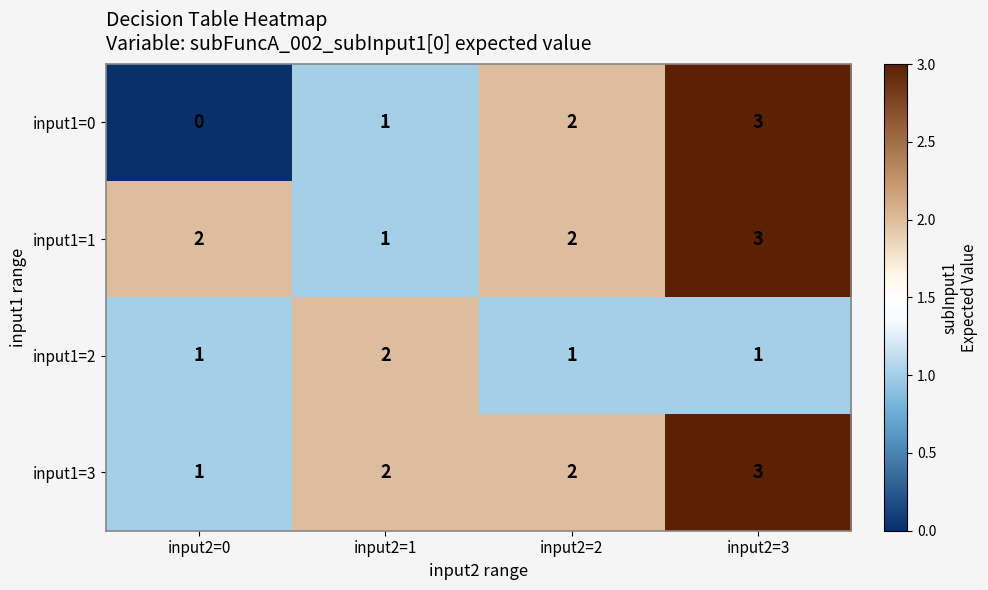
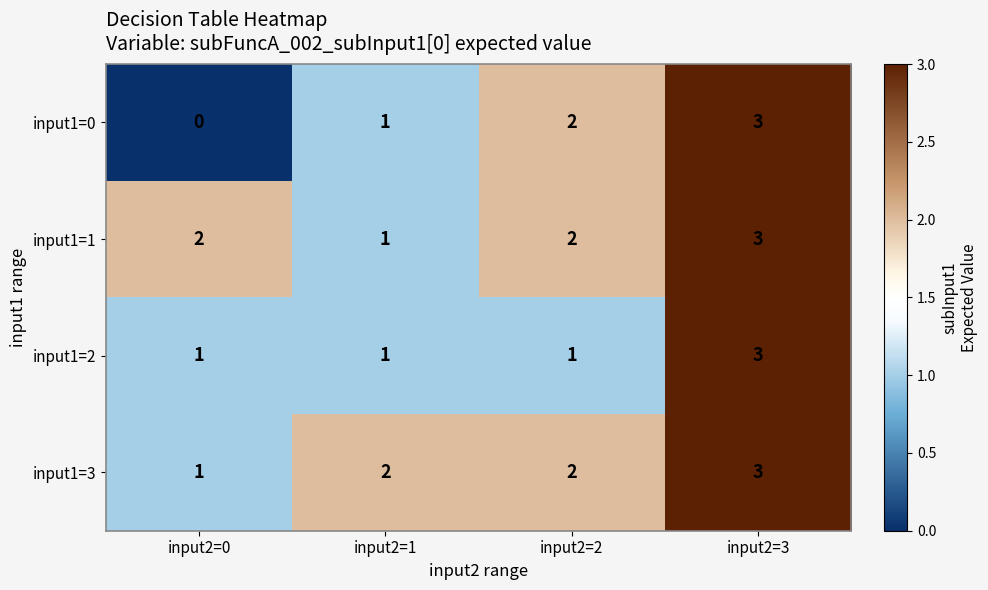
input1=2, input2=1: 2 -> 1
input1=2, input2=3: 1 -> 3
